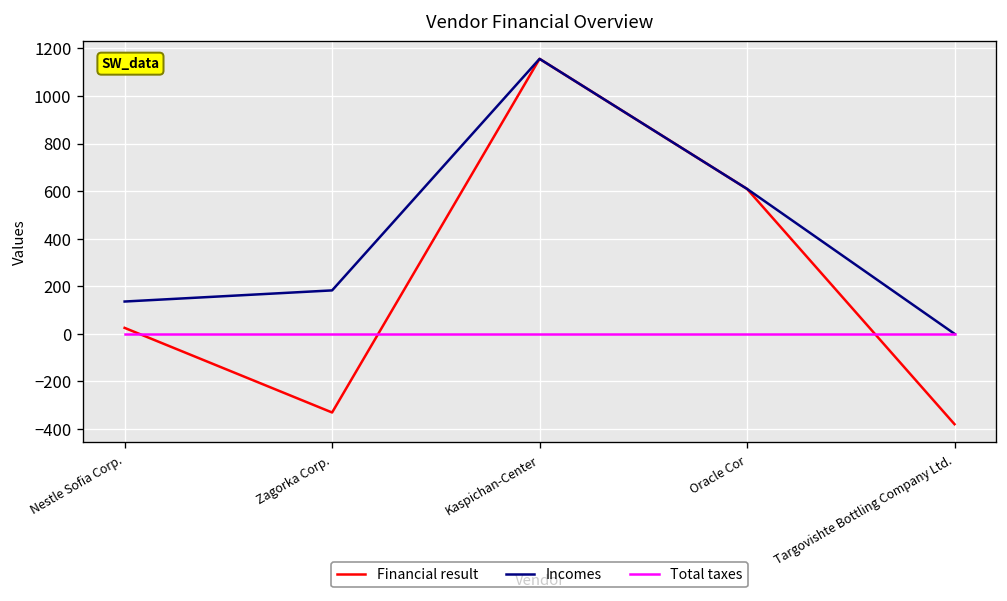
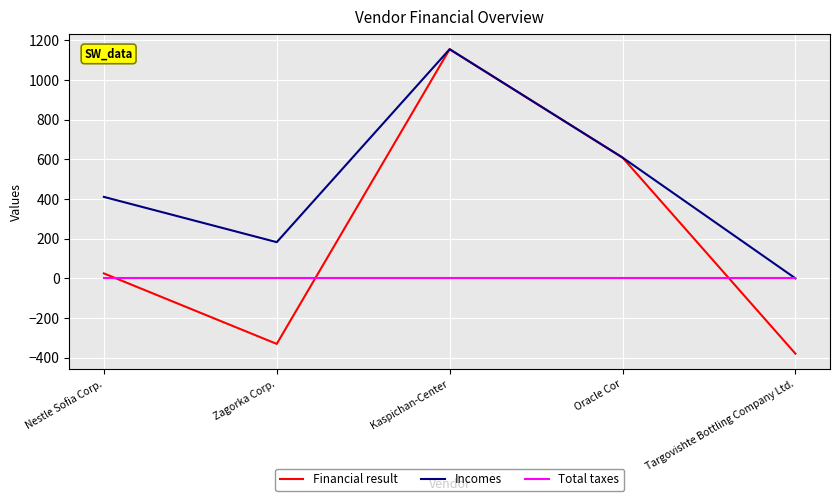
Incomes, Nestle Sofia Corp.: 140 -> 410
